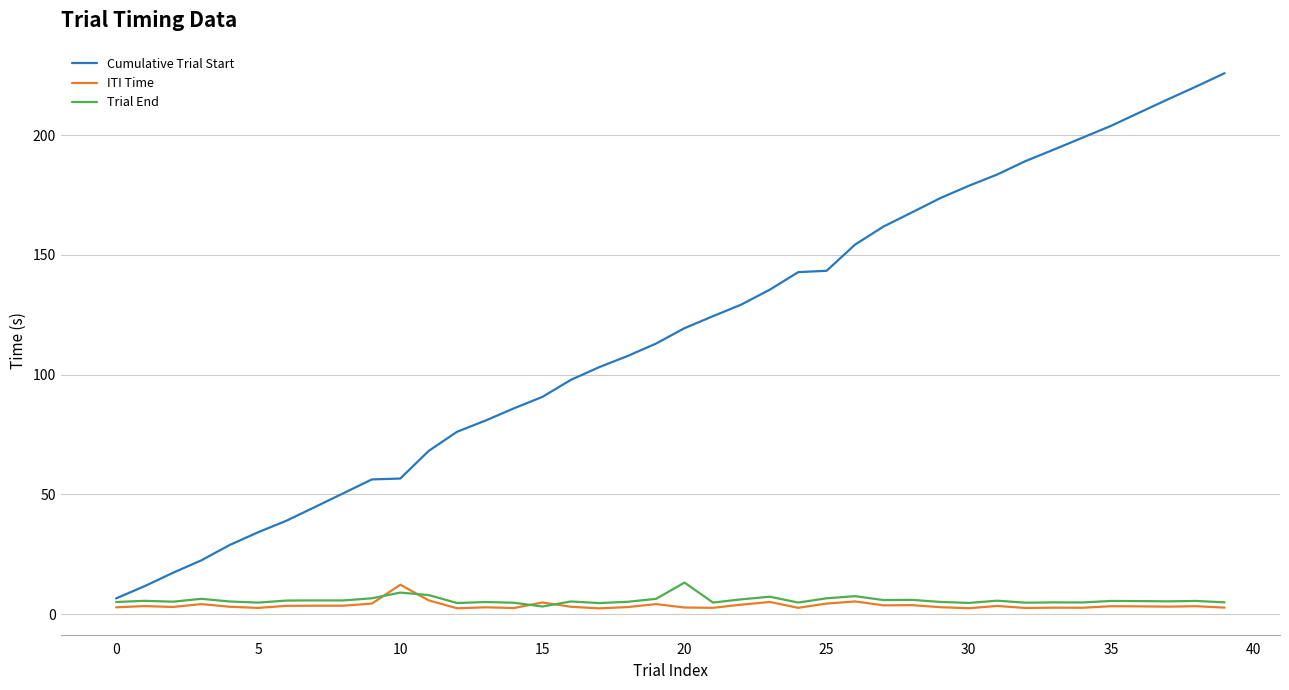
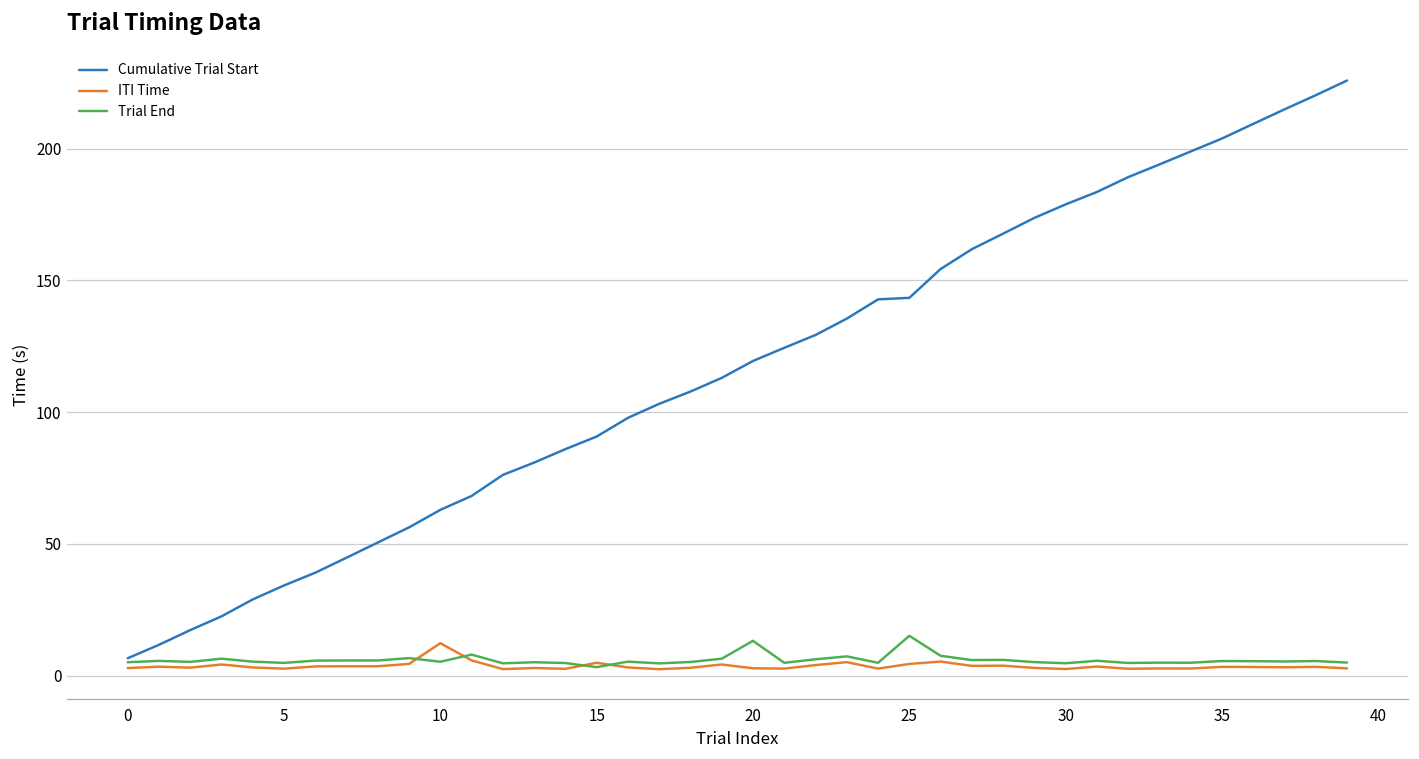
Cumulative Trial Start, 10: 57 -> 63
Trial End, 10: 9 -> 5
Trial End, 25: 7 -> 15
